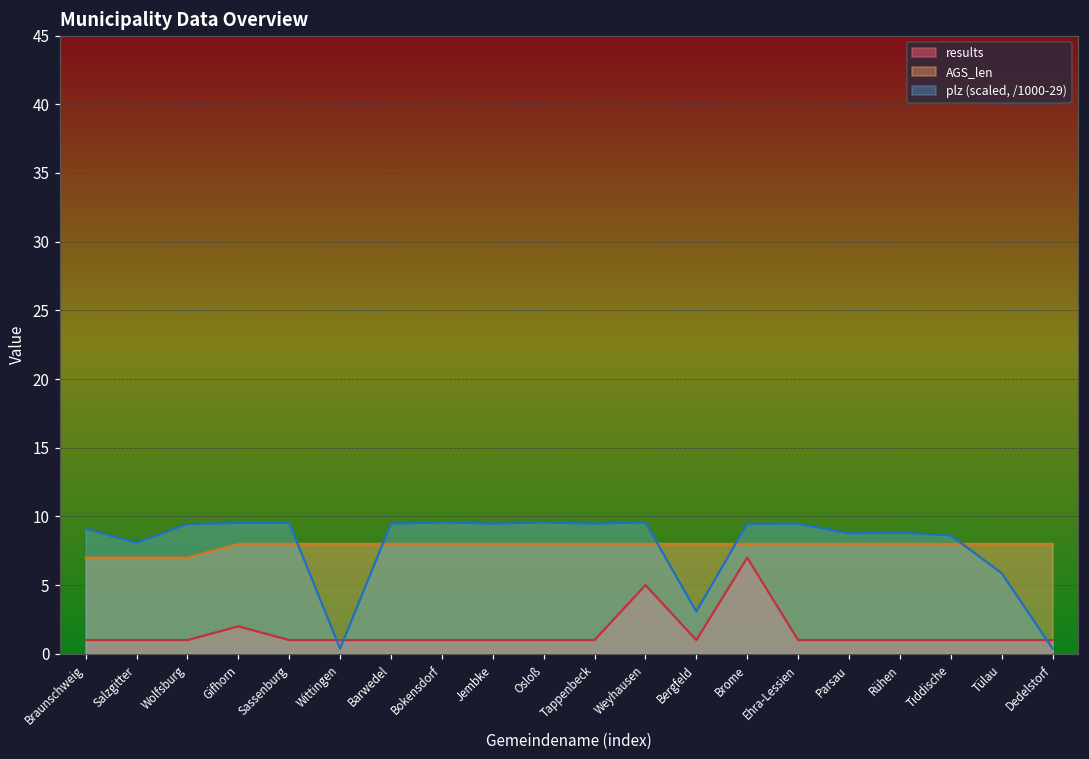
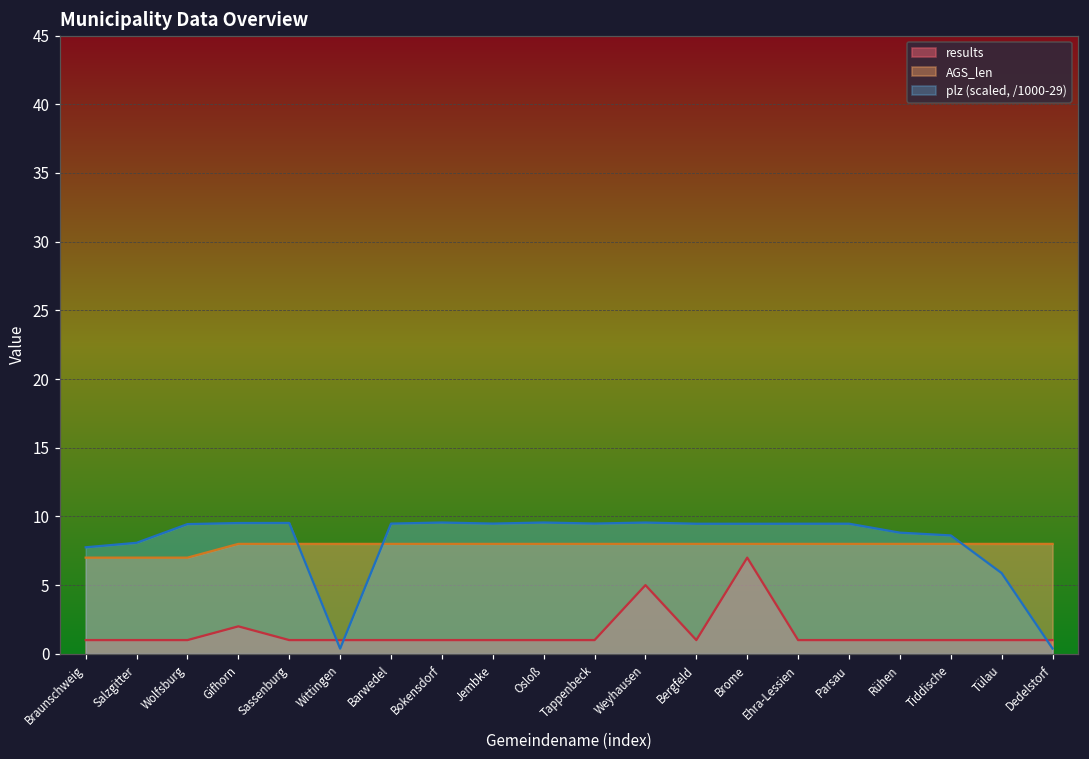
plz (scaled, /1000-29), Braunschweig: 9.1 -> 7.8
plz (scaled, /1000-29), Bergfeld: 3.1 -> 9.5
plz (scaled, /1000-29), Parsau: 8.8 -> 9.5
